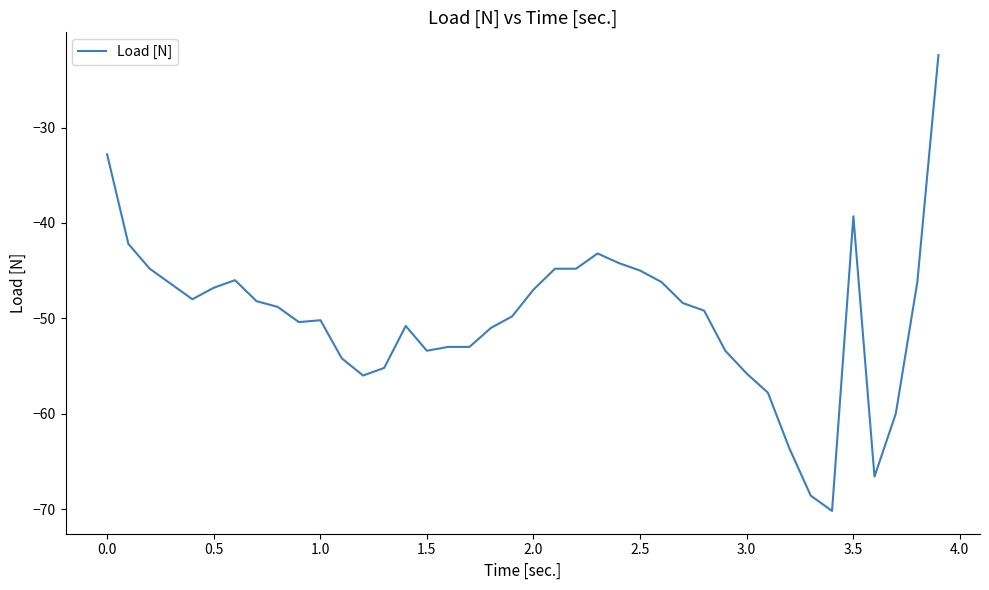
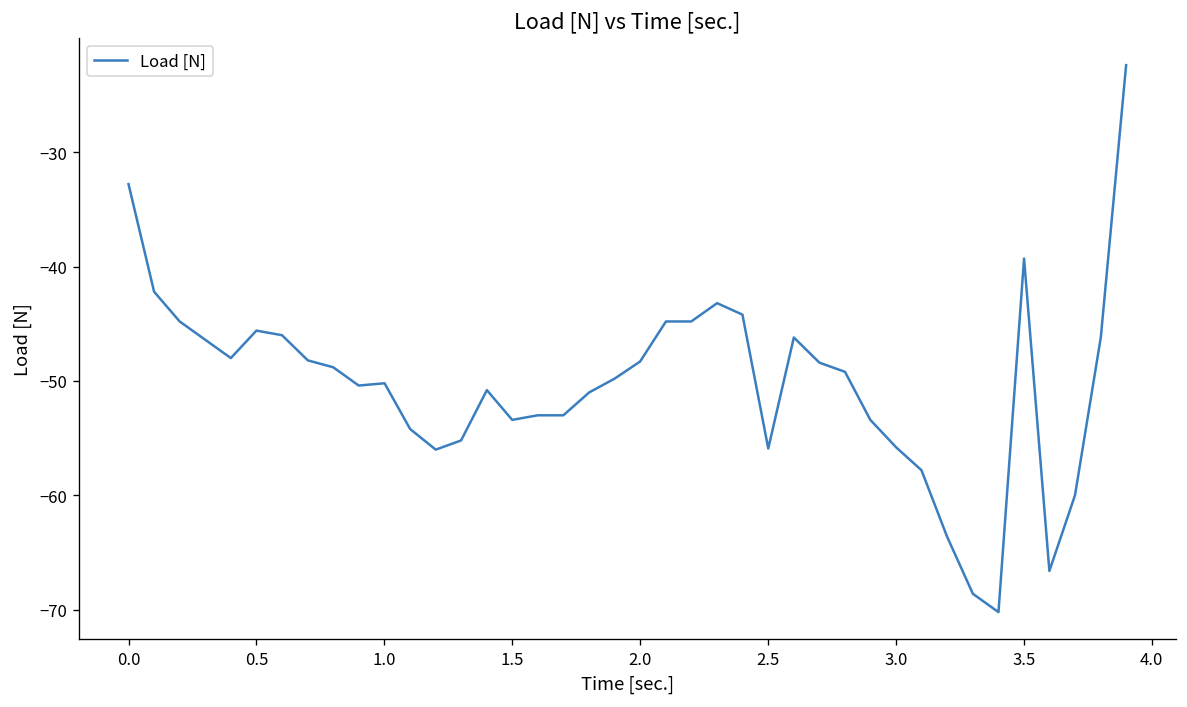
0.5: -47 -> -46
2.0: -47 -> -48
2.5: -45 -> -56
